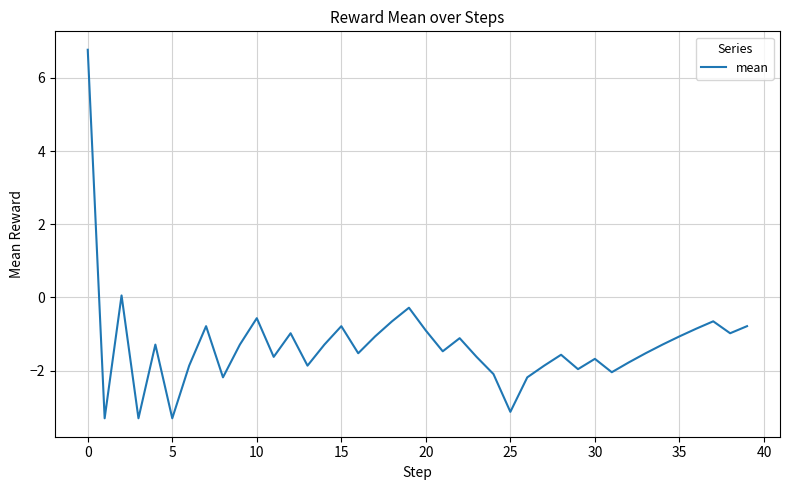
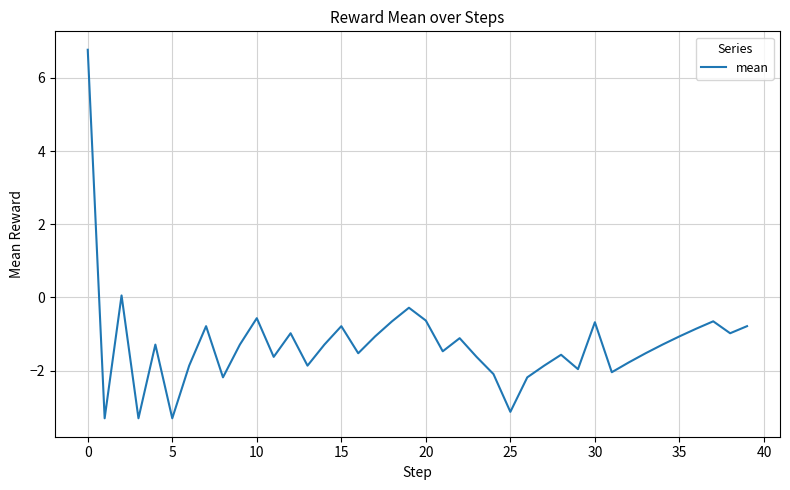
20: -0.9 -> -0.6
30: -1.7 -> -0.7
